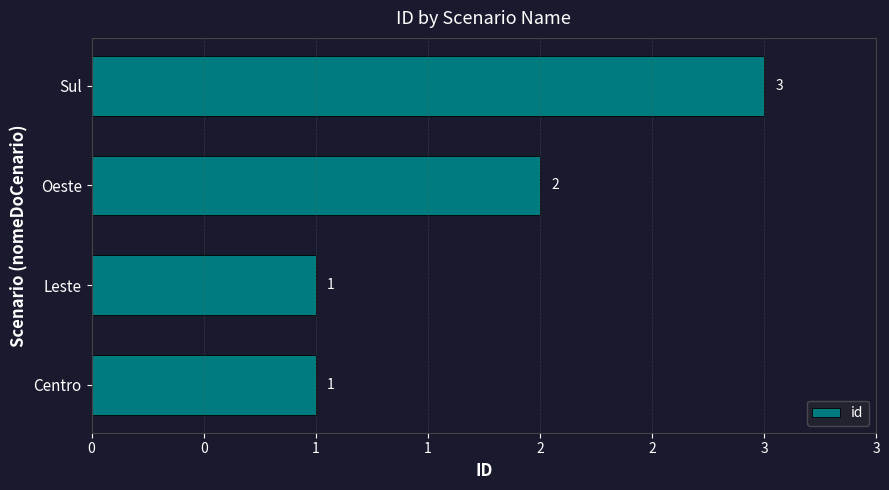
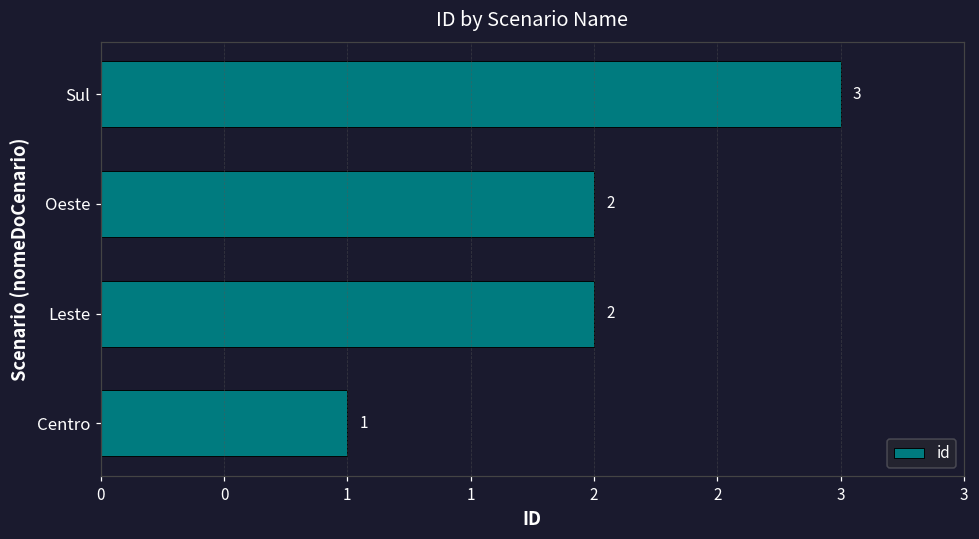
Leste: 1 -> 2
